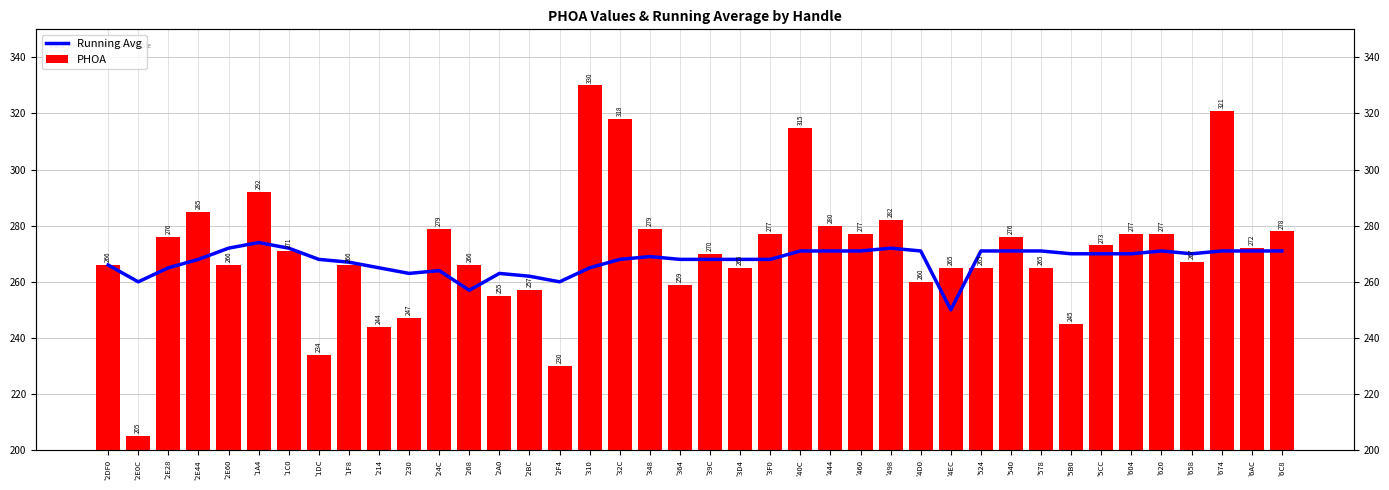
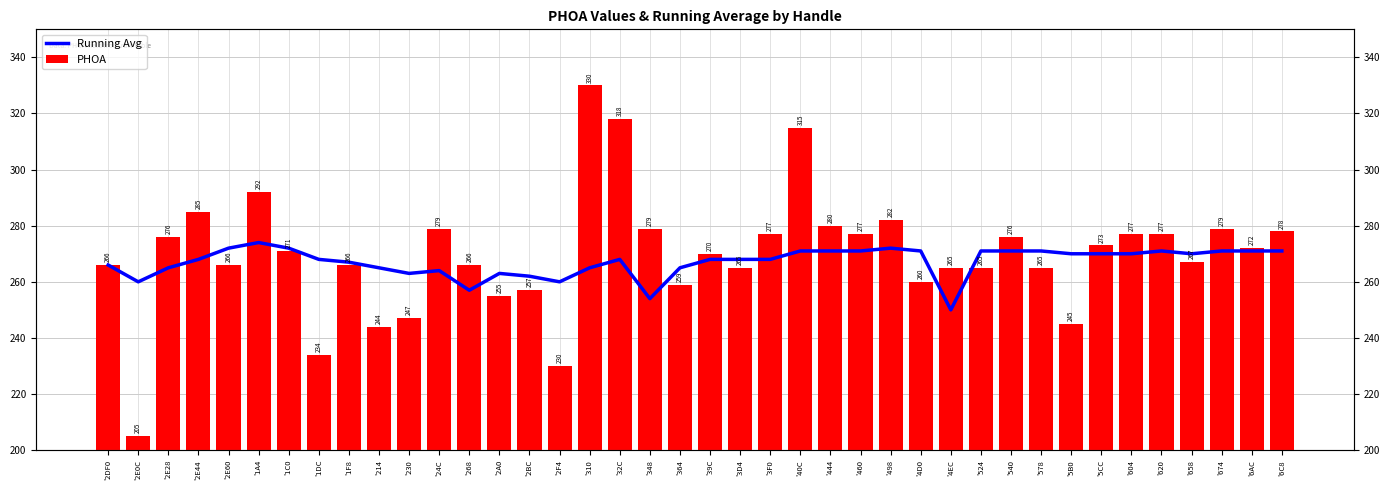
Running Avg, '348: 269 -> 254
Running Avg, '364: 268 -> 265
PHOA, '674: 321 -> 279
